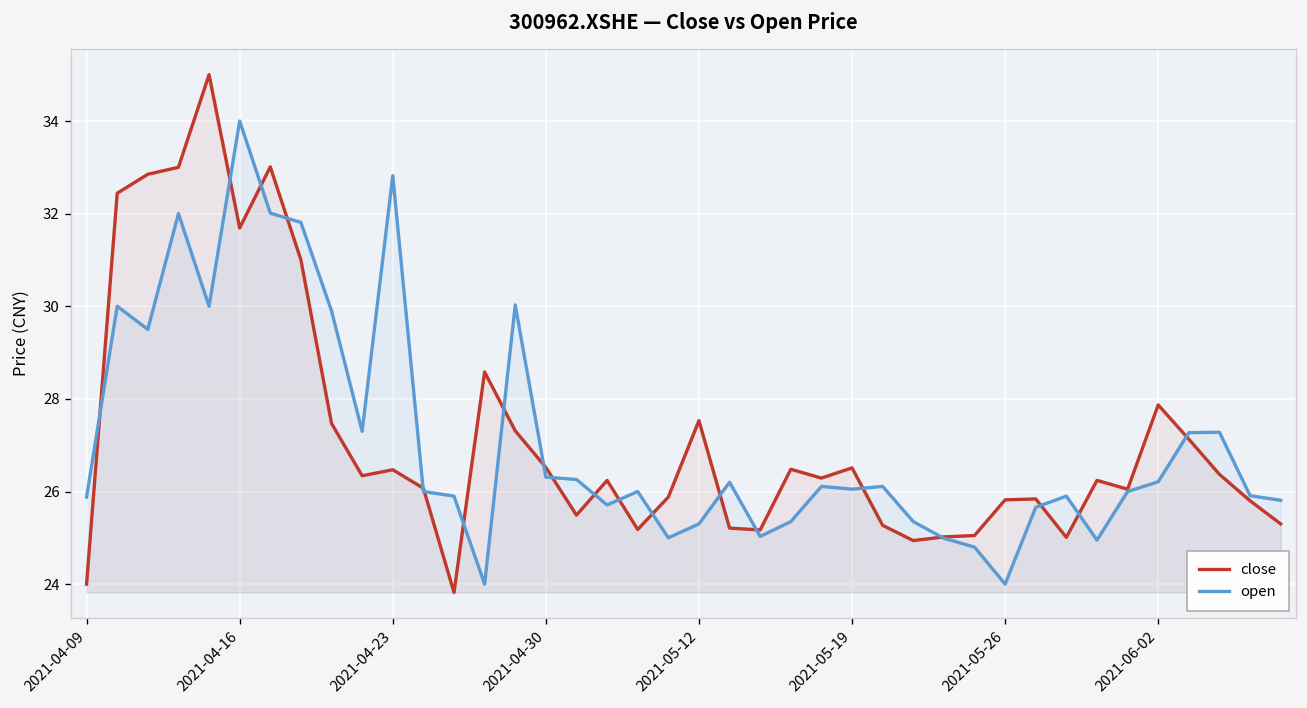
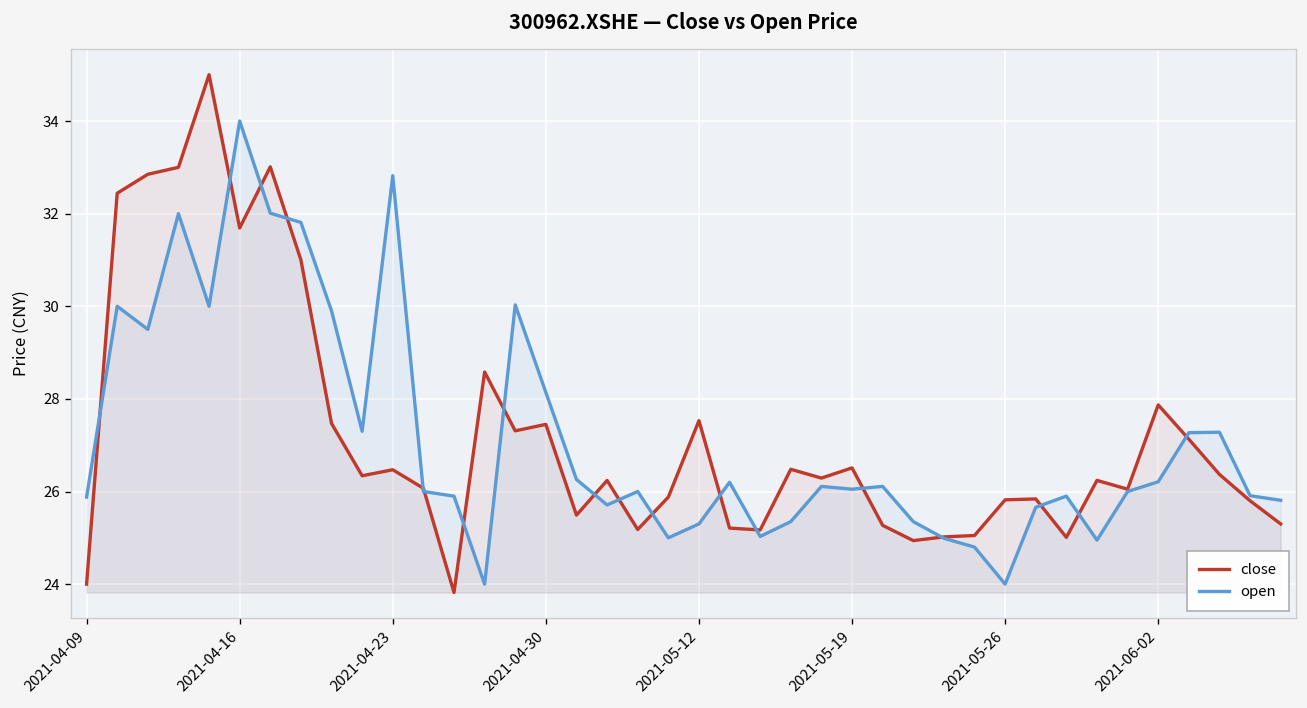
close, 2021-04-30: 26.5 -> 27.5
open, 2021-04-30: 26.3 -> 28.1
